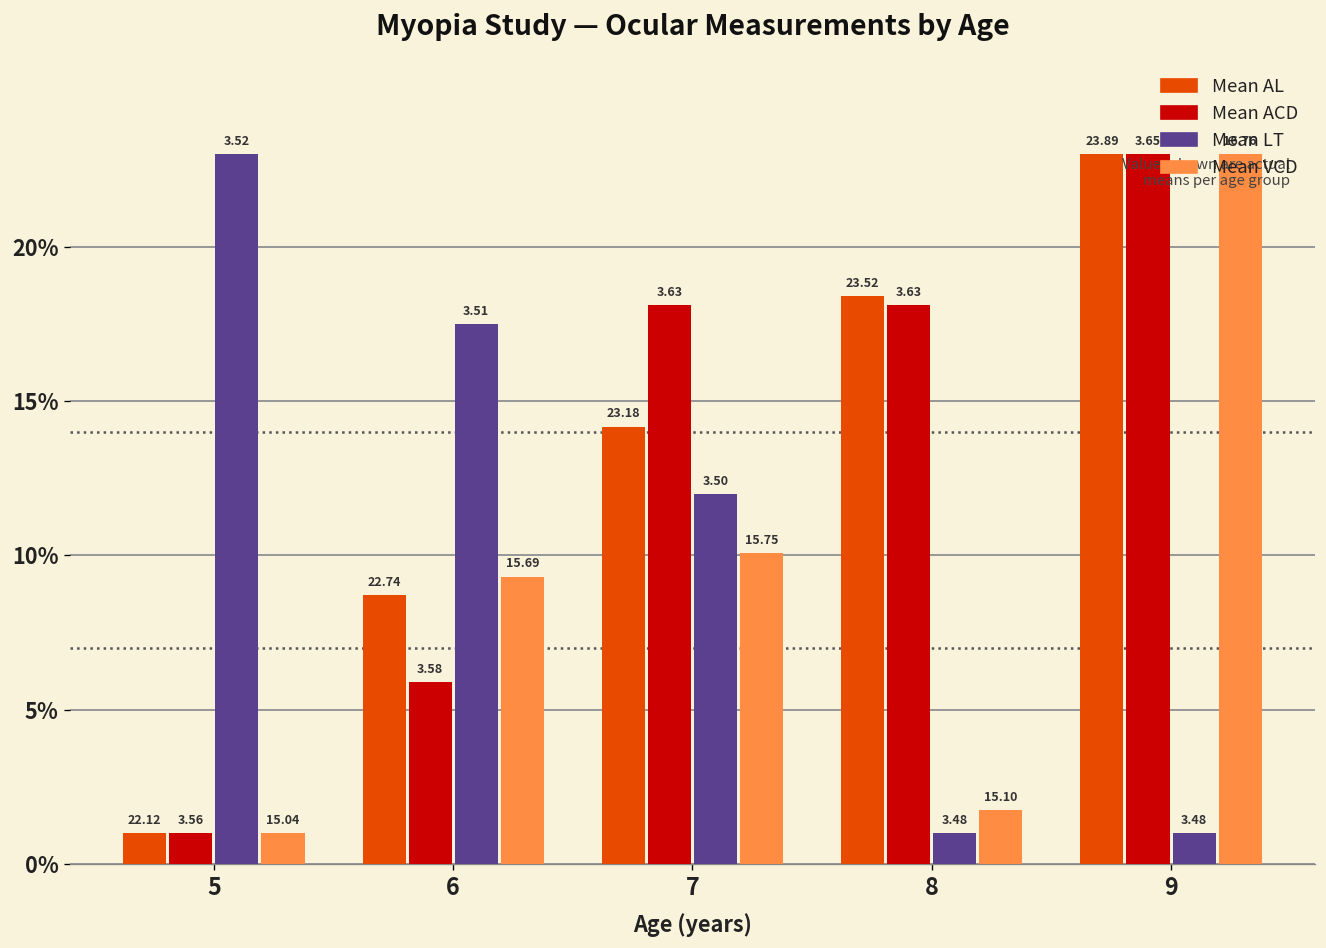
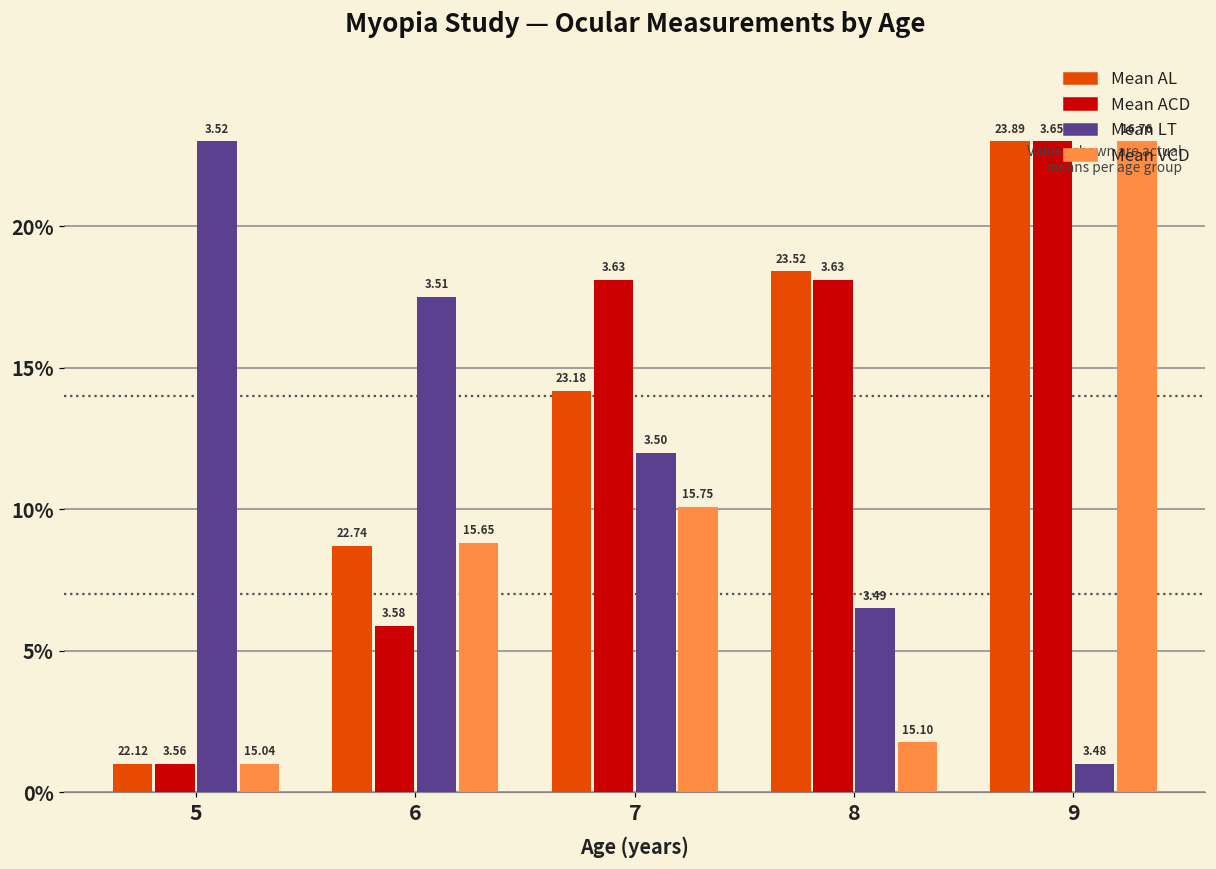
Mean VCD, 6: 15.69 -> 15.65
Mean LT, 8: 3.48 -> 3.49
